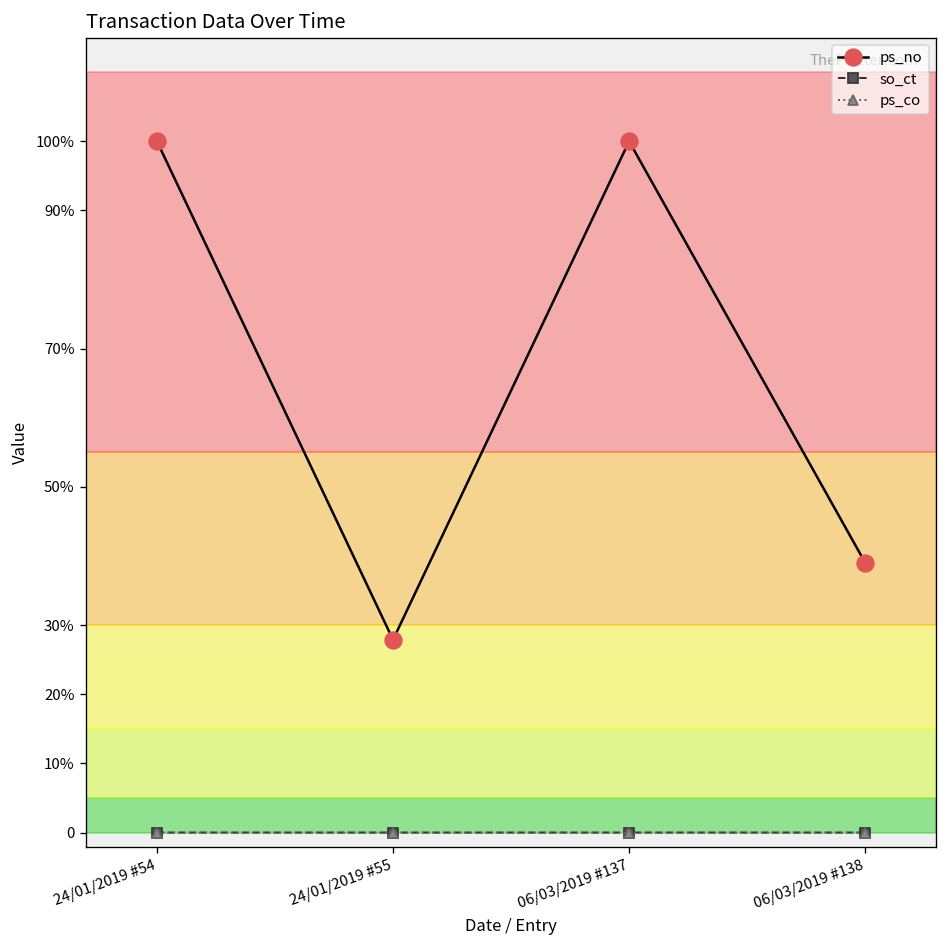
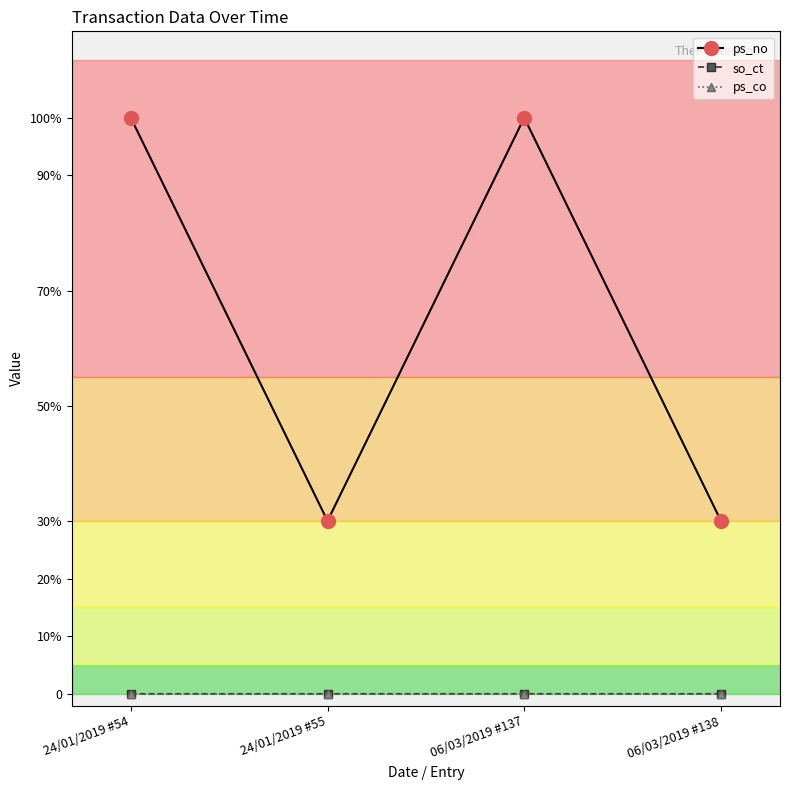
ps_no, 24/01/2019 #55: 28% -> 30%
ps_no, 06/03/2019 #138: 39% -> 30%
